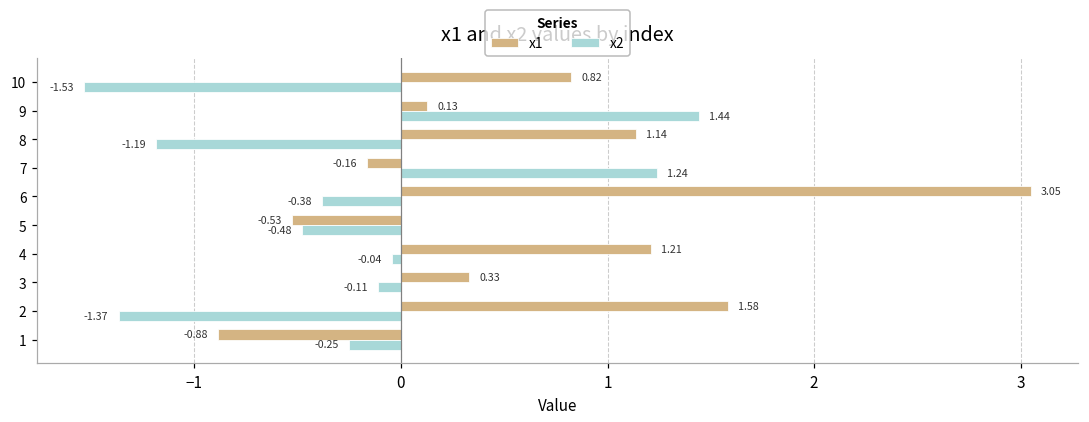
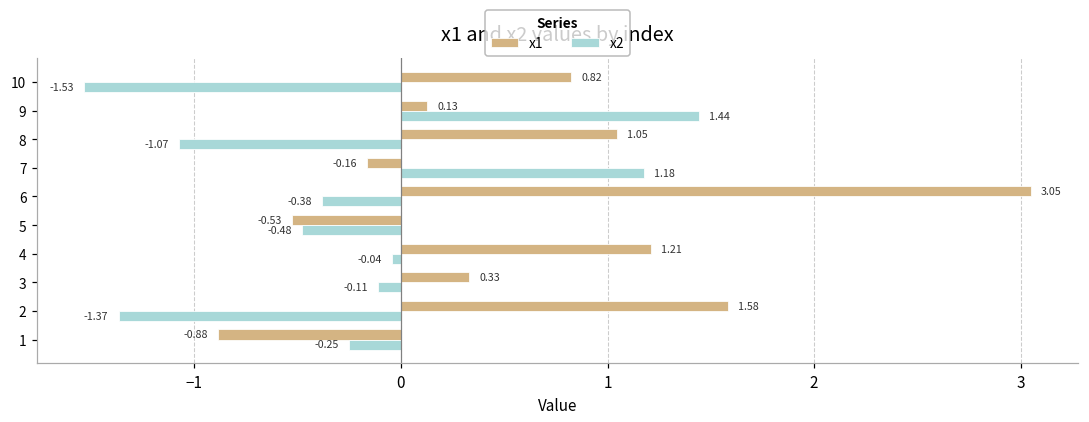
x1, 8: 1.14 -> 1.05
x2, 8: -1.19 -> -1.07
x2, 7: 1.24 -> 1.18
